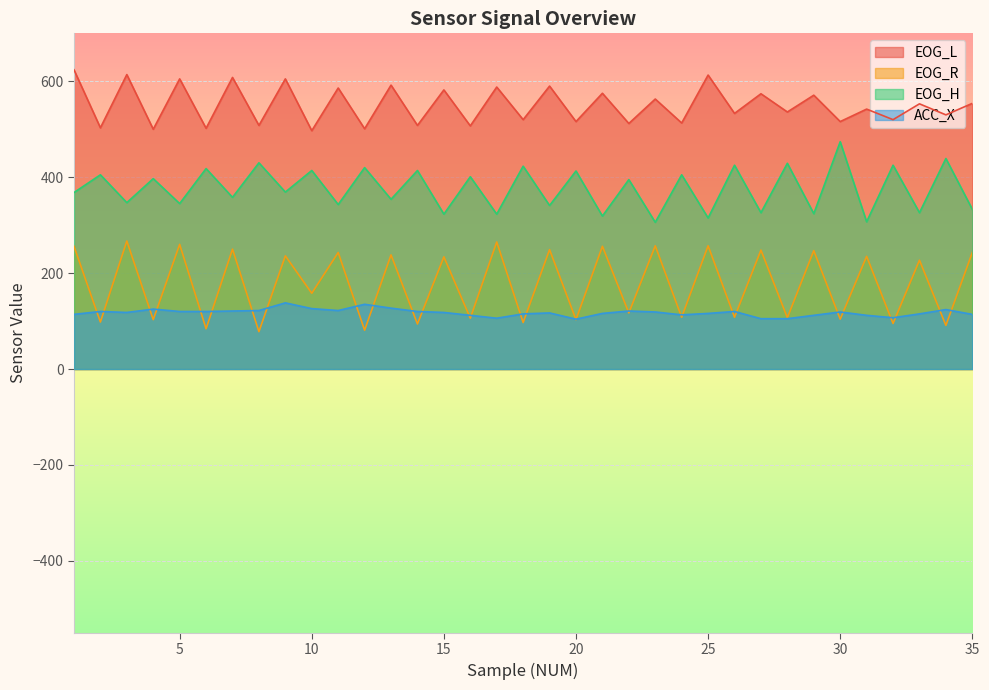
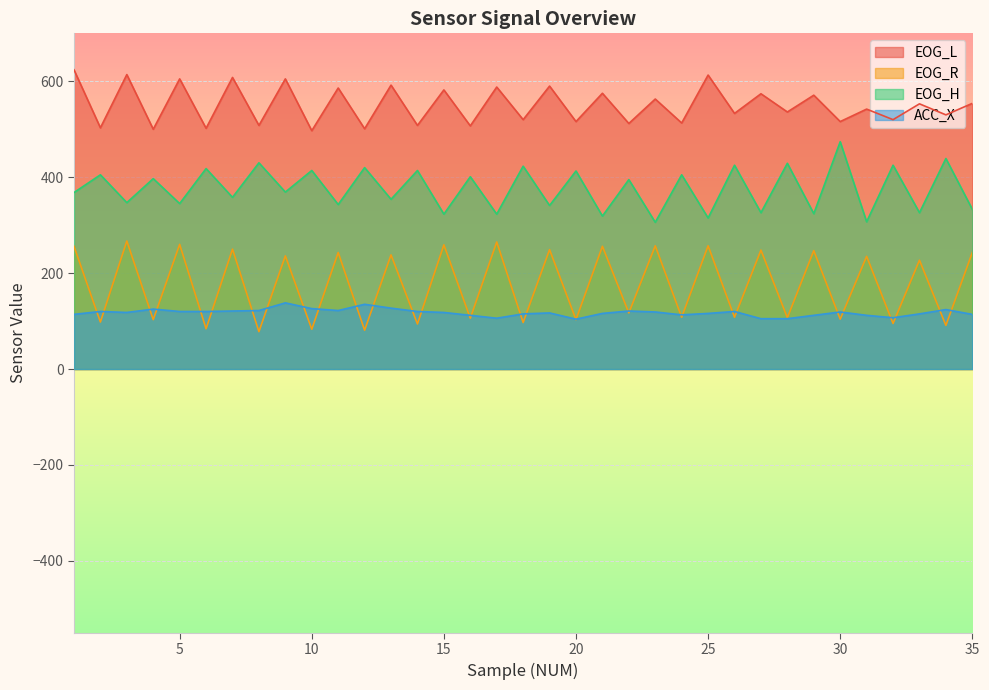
EOG_R, 10: 160 -> 80
EOG_R, 15: 230 -> 260
